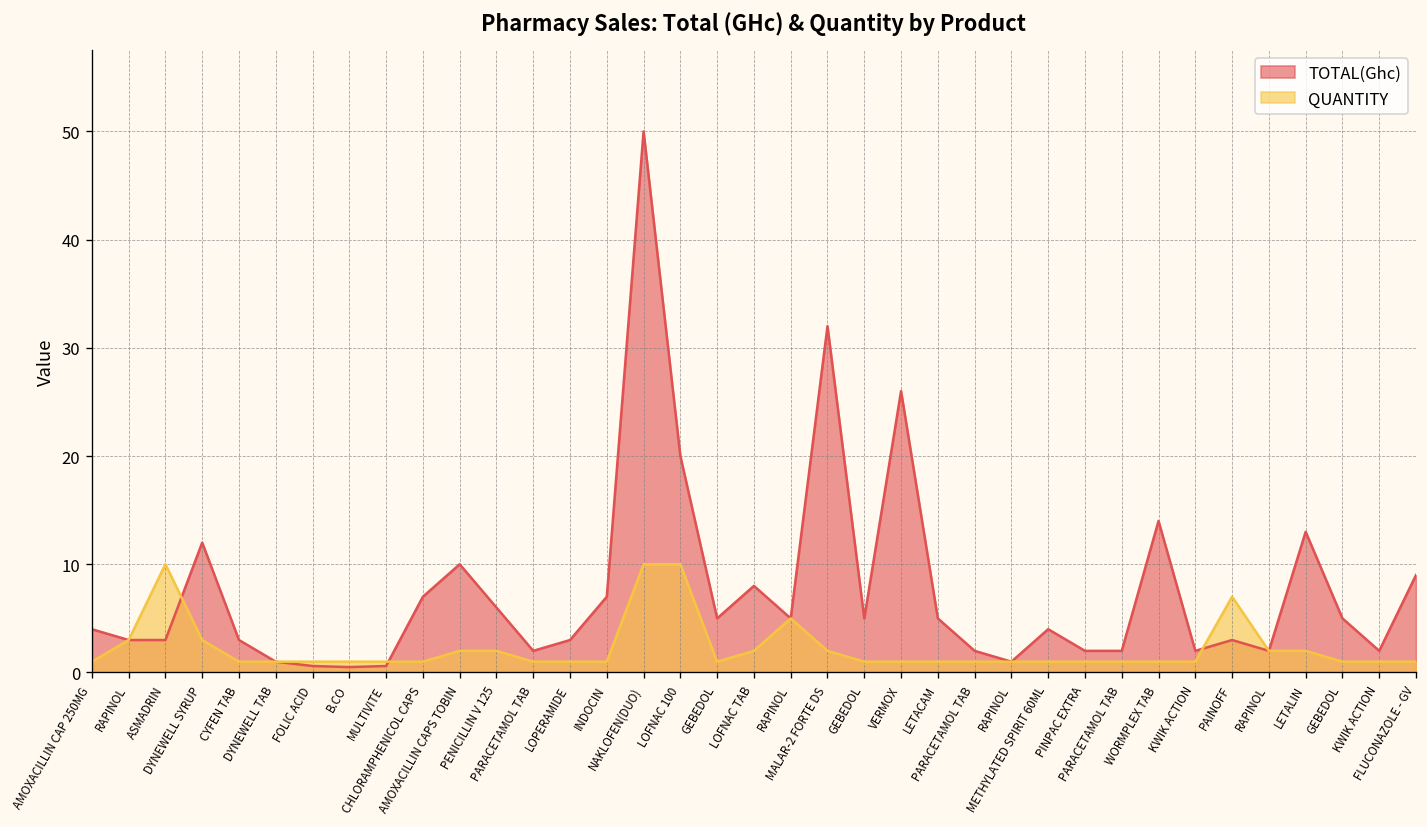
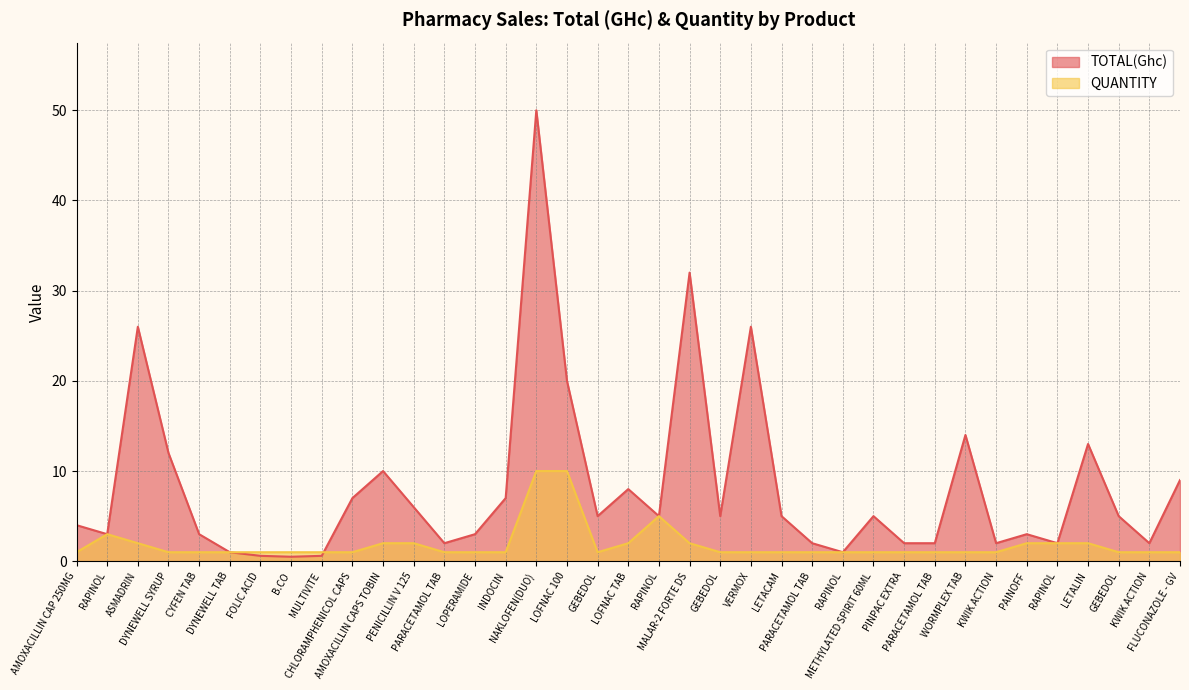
TOTAL(Ghc), ASMADRIN: 3 -> 26
QUANTITY, ASMADRIN: 10 -> 2
QUANTITY, DYNEWELL SYRUP: 3 -> 1
TOTAL(Ghc), METHYLATED SPIRIT 60ML: 4 -> 5
QUANTITY, PAINOFF: 7 -> 2
